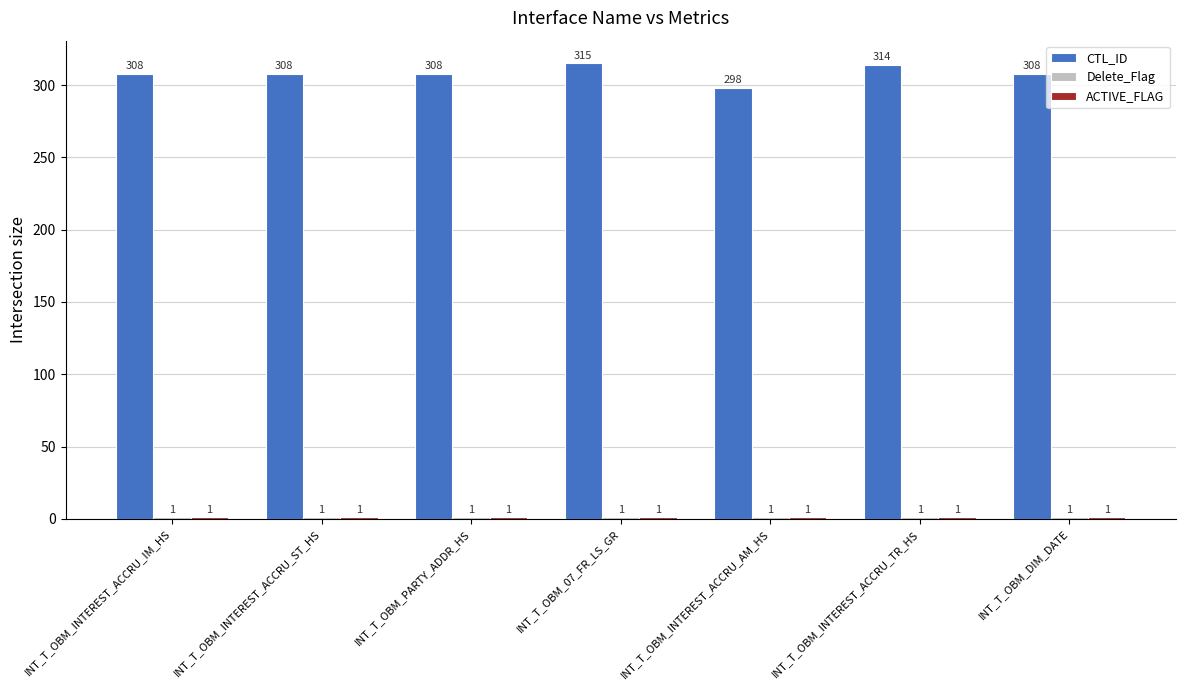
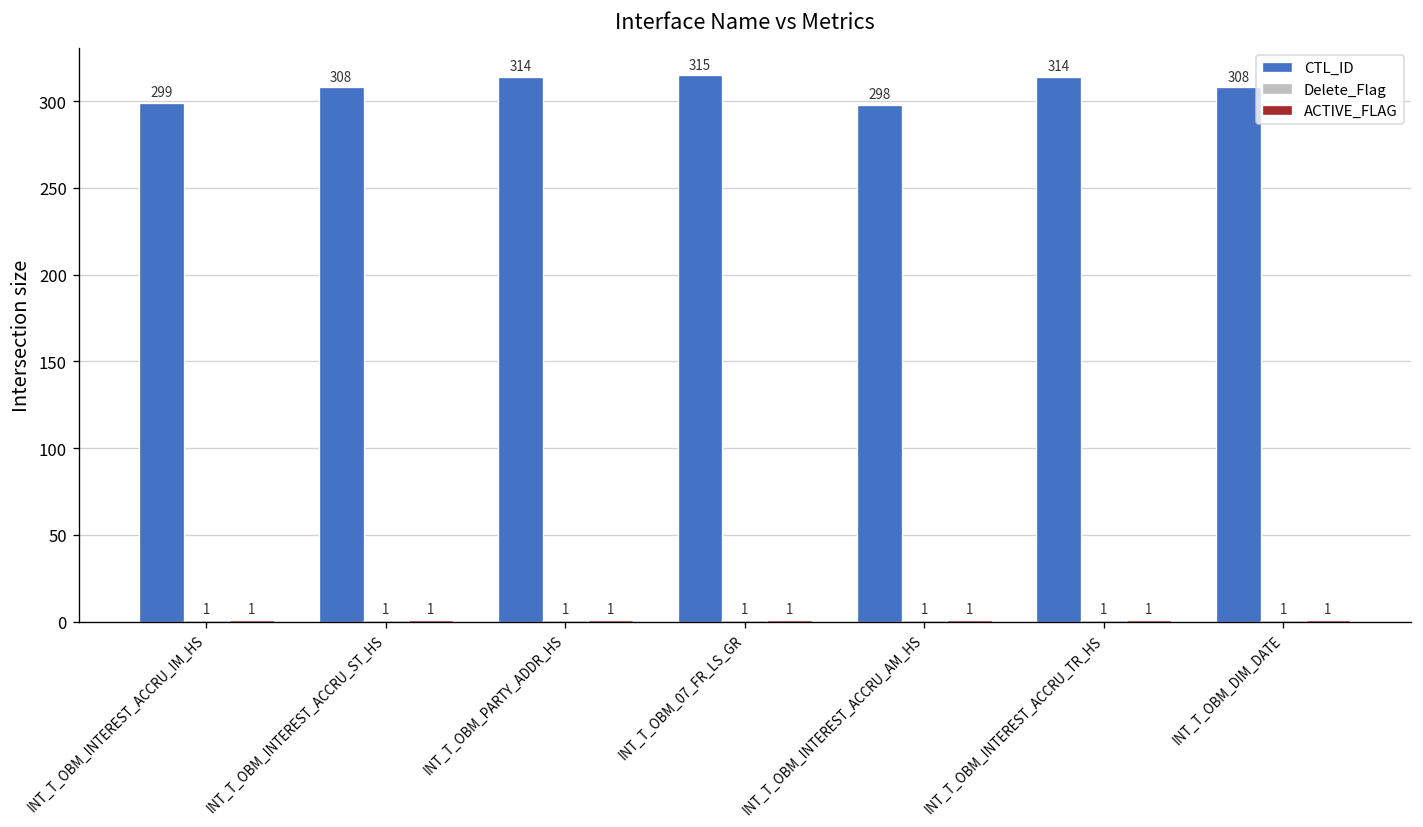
CTL_ID, INT_T_OBM_INTEREST_ACCRU_IM_HS: 308 -> 299
CTL_ID, INT_T_OBM_PARTY_ADDR_HS: 308 -> 314
